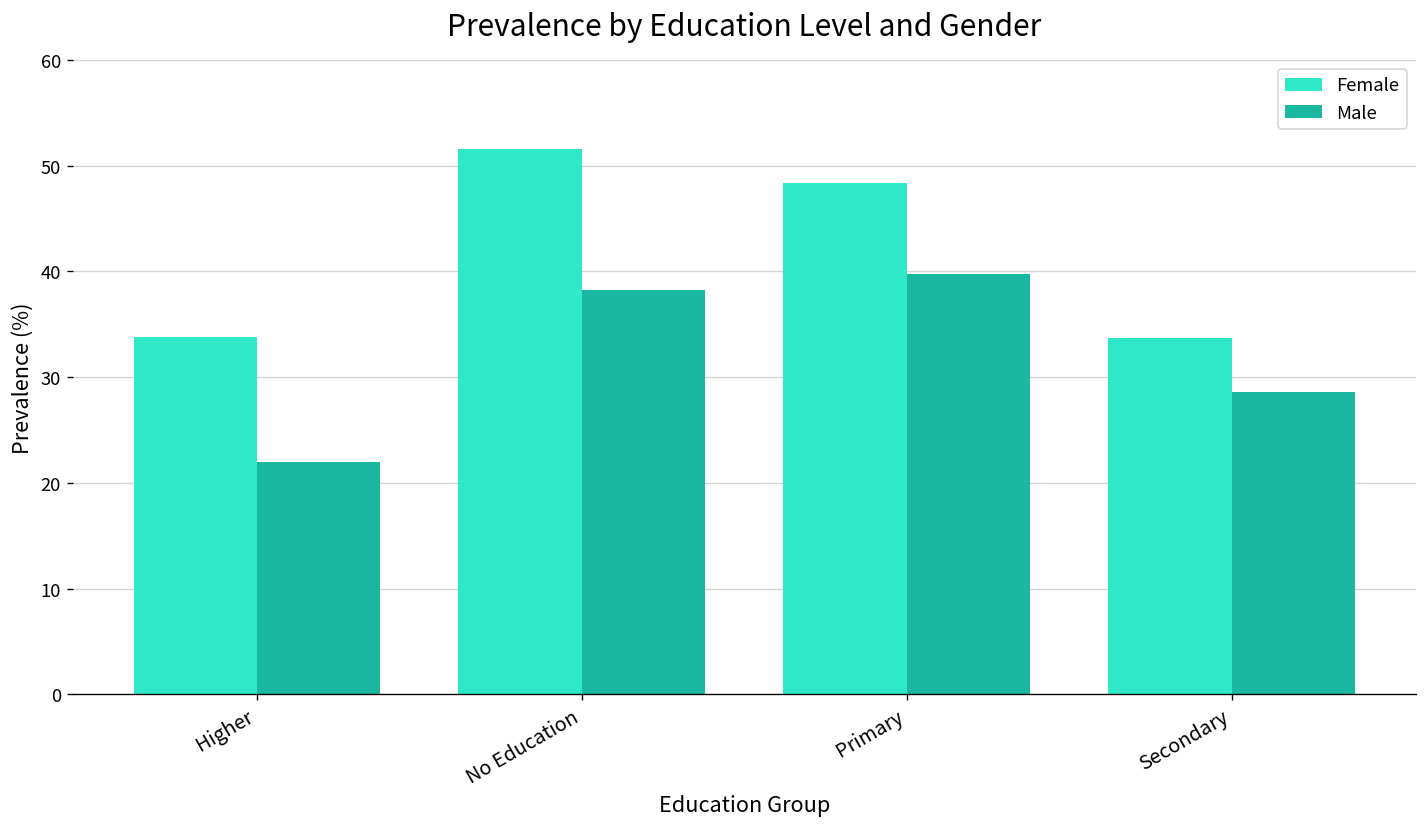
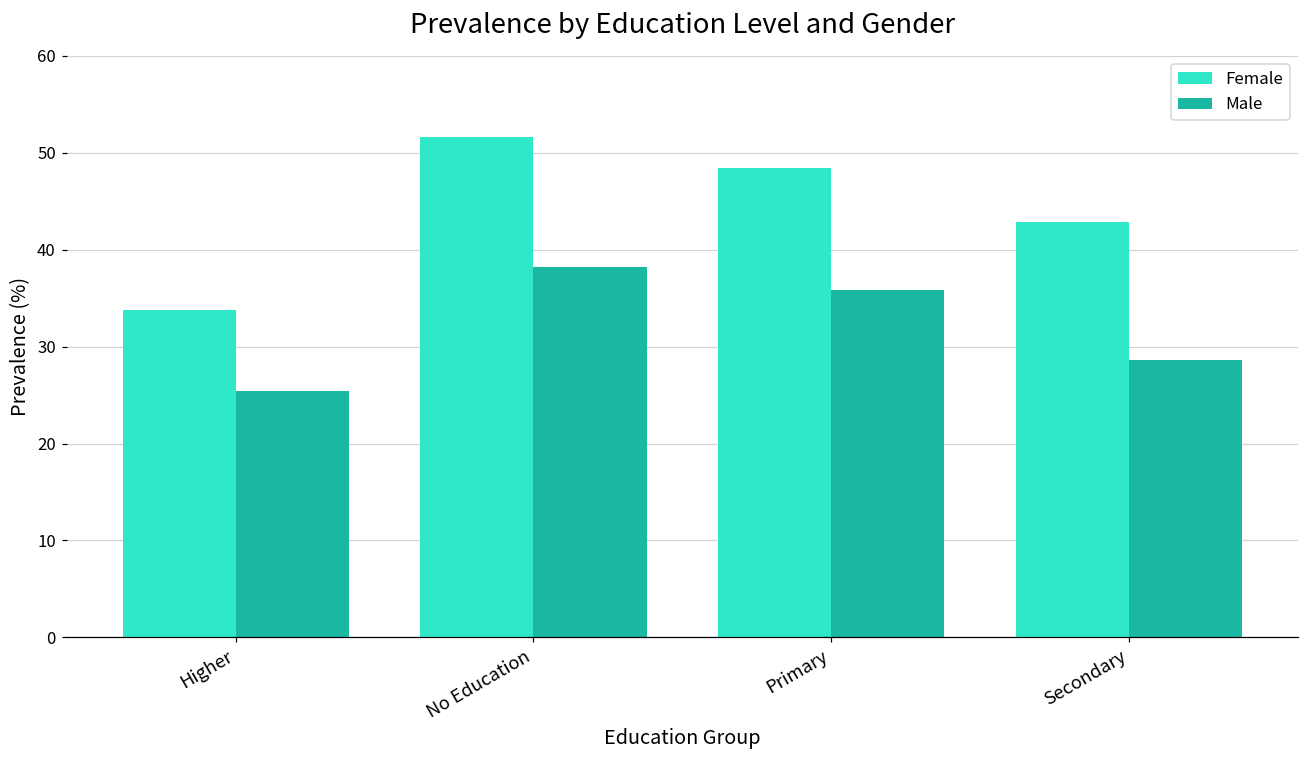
Male, Higher: 22 -> 25
Male, Primary: 40 -> 36
Female, Secondary: 34 -> 43
